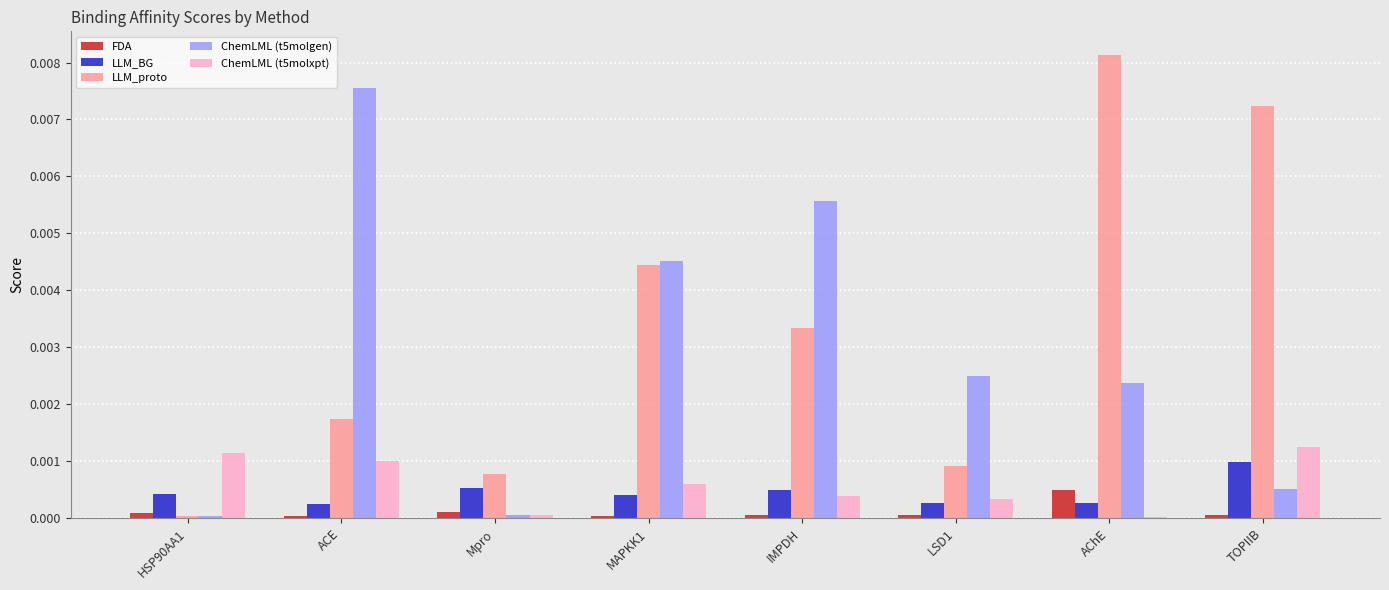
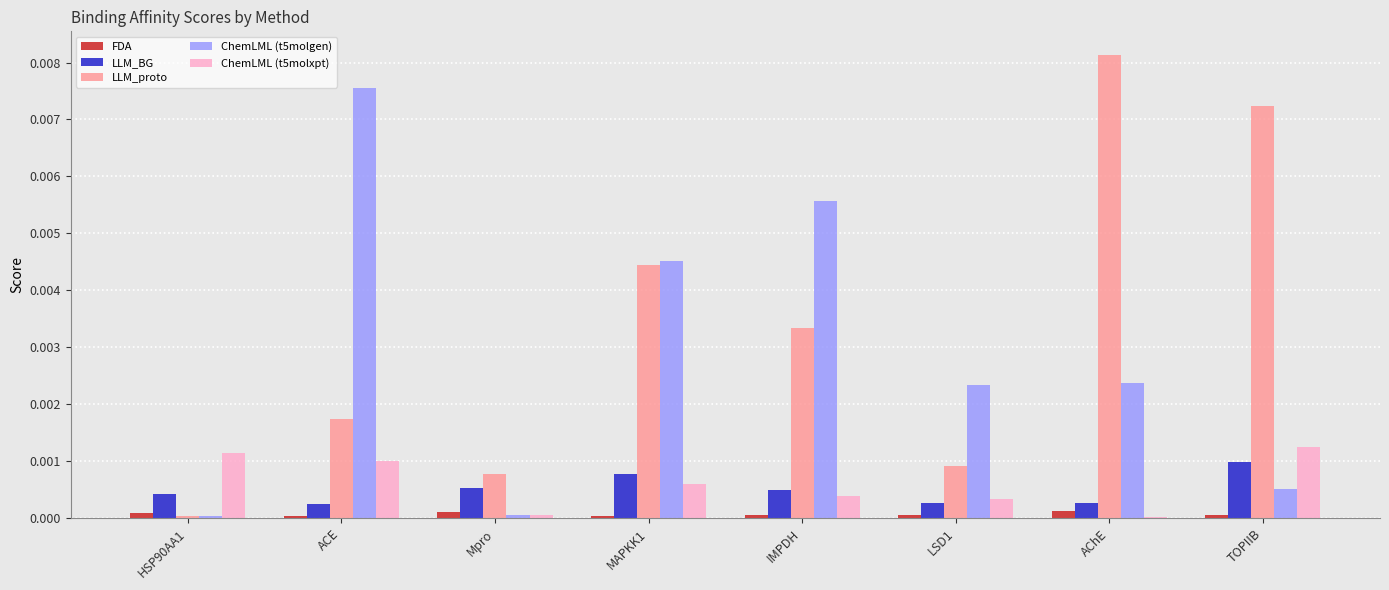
LLM_BG, MAPKK1: 0.0004 -> 0.0008
ChemLML (t5molgen), LSD1: 0.0025 -> 0.0023
FDA, AChE: 0.0005 -> 0.0001
